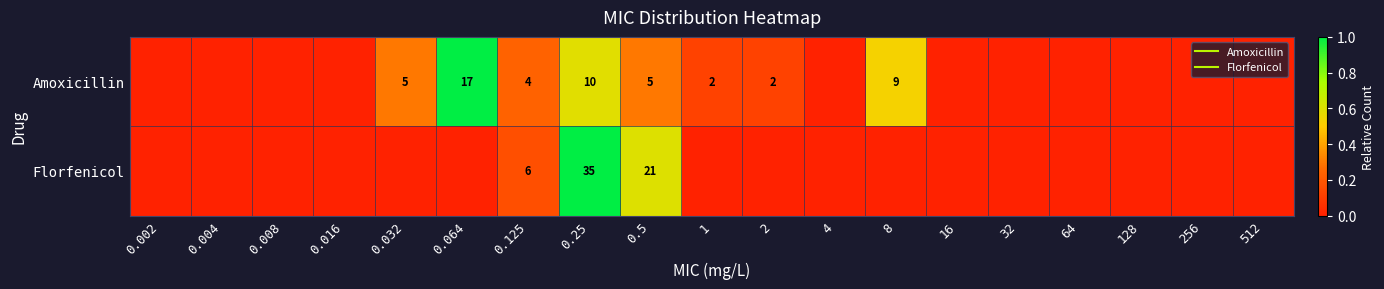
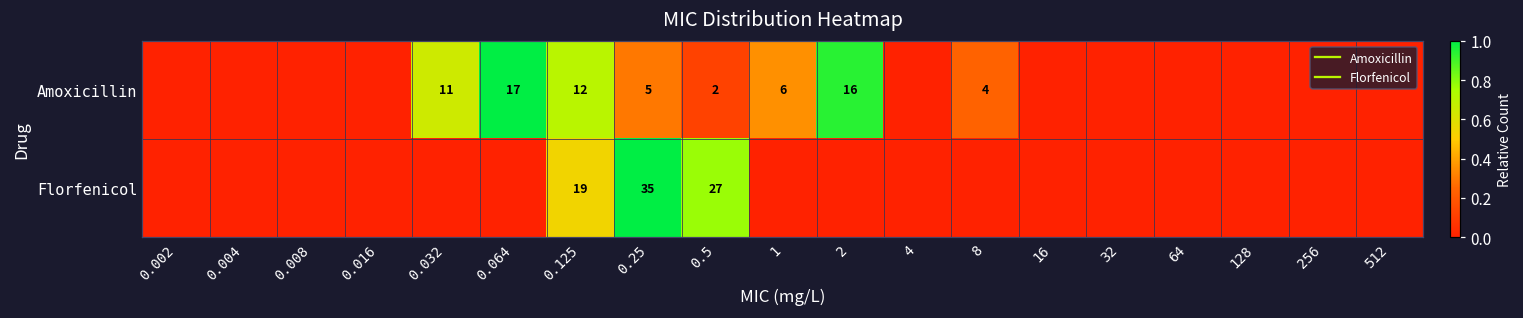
Amoxicillin, 0.032: 5 -> 11
Amoxicillin, 0.125: 4 -> 12
Amoxicillin, 0.25: 10 -> 5
Amoxicillin, 0.5: 5 -> 2
Amoxicillin, 1: 2 -> 6
Amoxicillin, 2: 2 -> 16
Amoxicillin, 8: 9 -> 4
Florfenicol, 0.125: 6 -> 19
Florfenicol, 0.5: 21 -> 27
